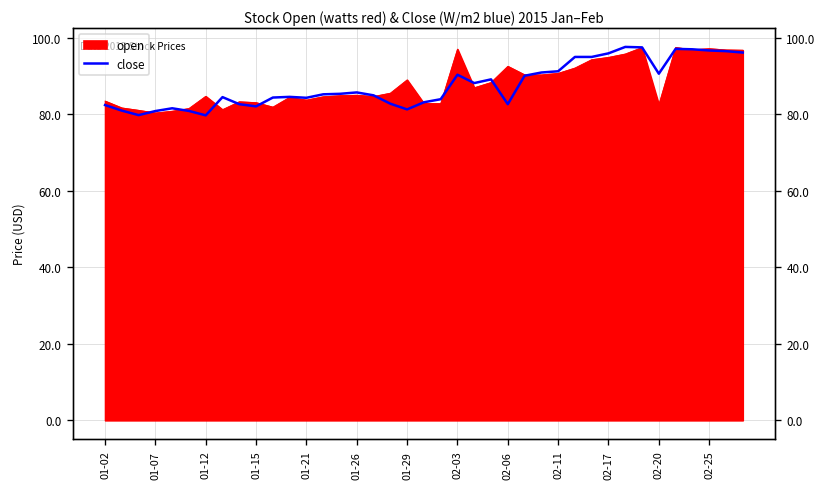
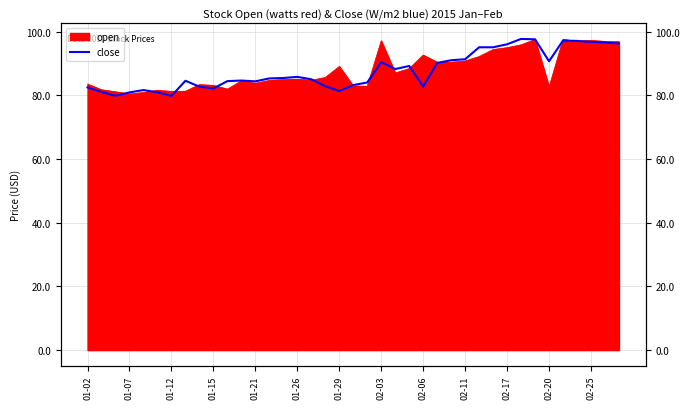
open, 01-12: 85 -> 81
